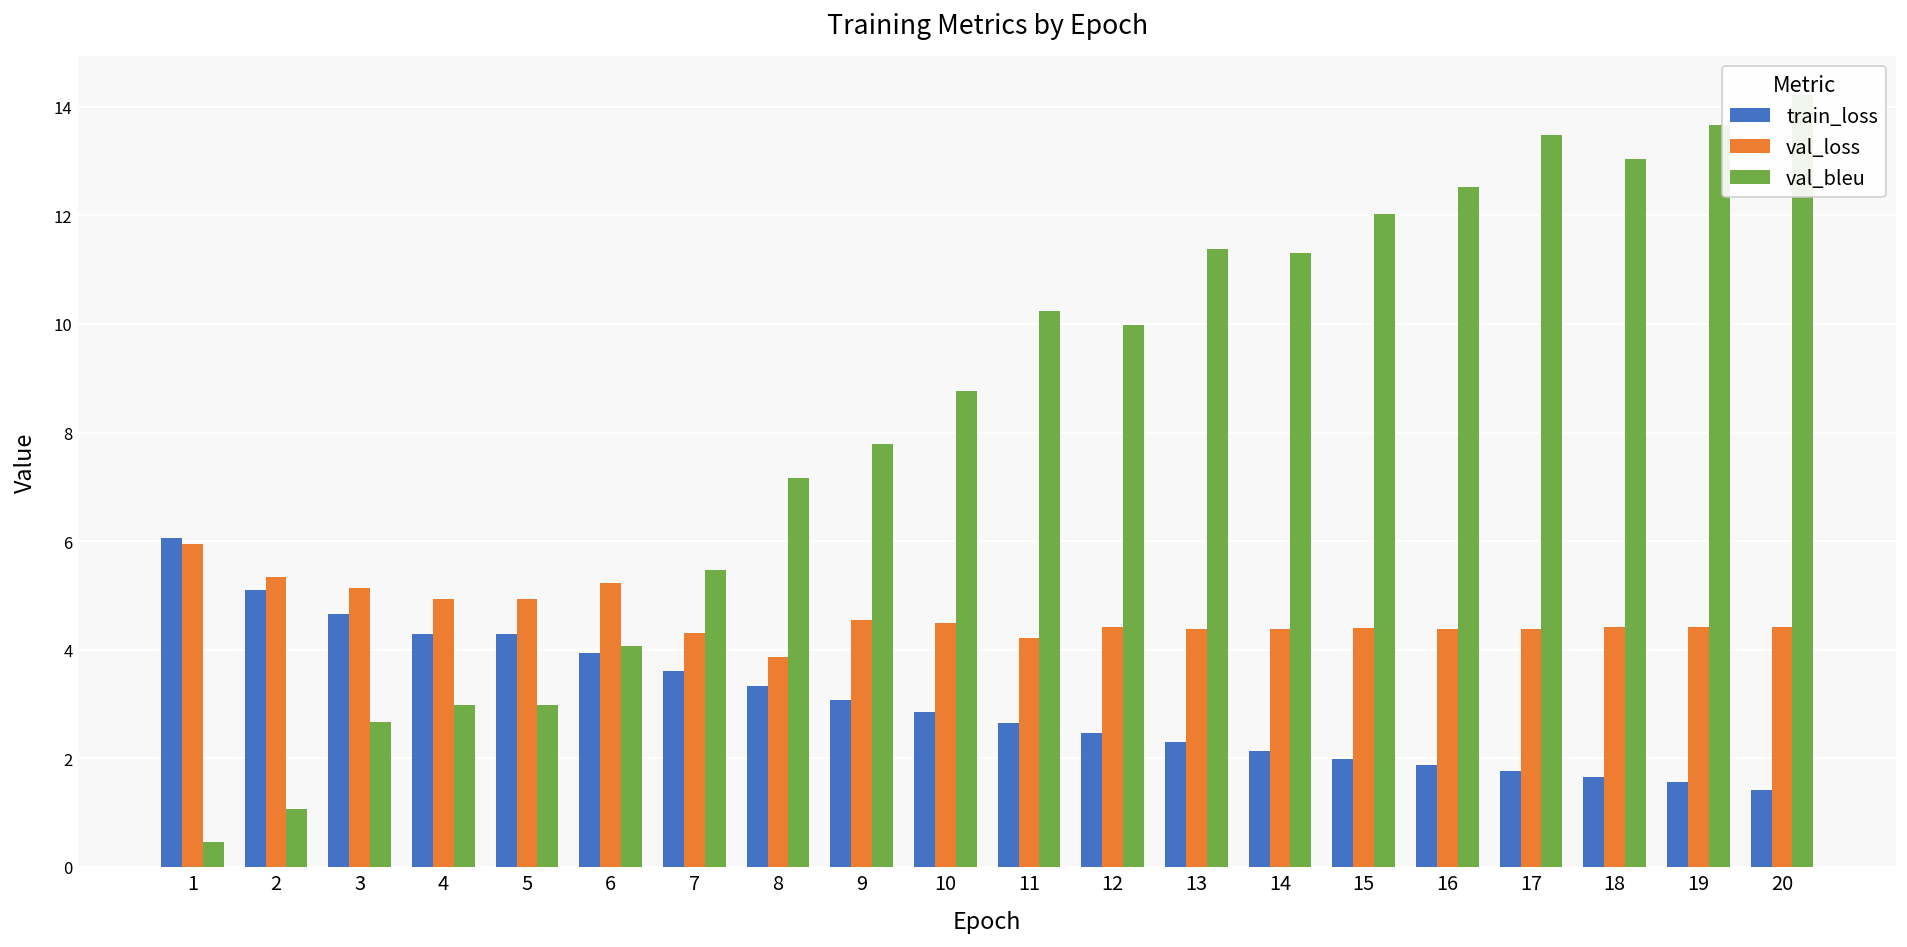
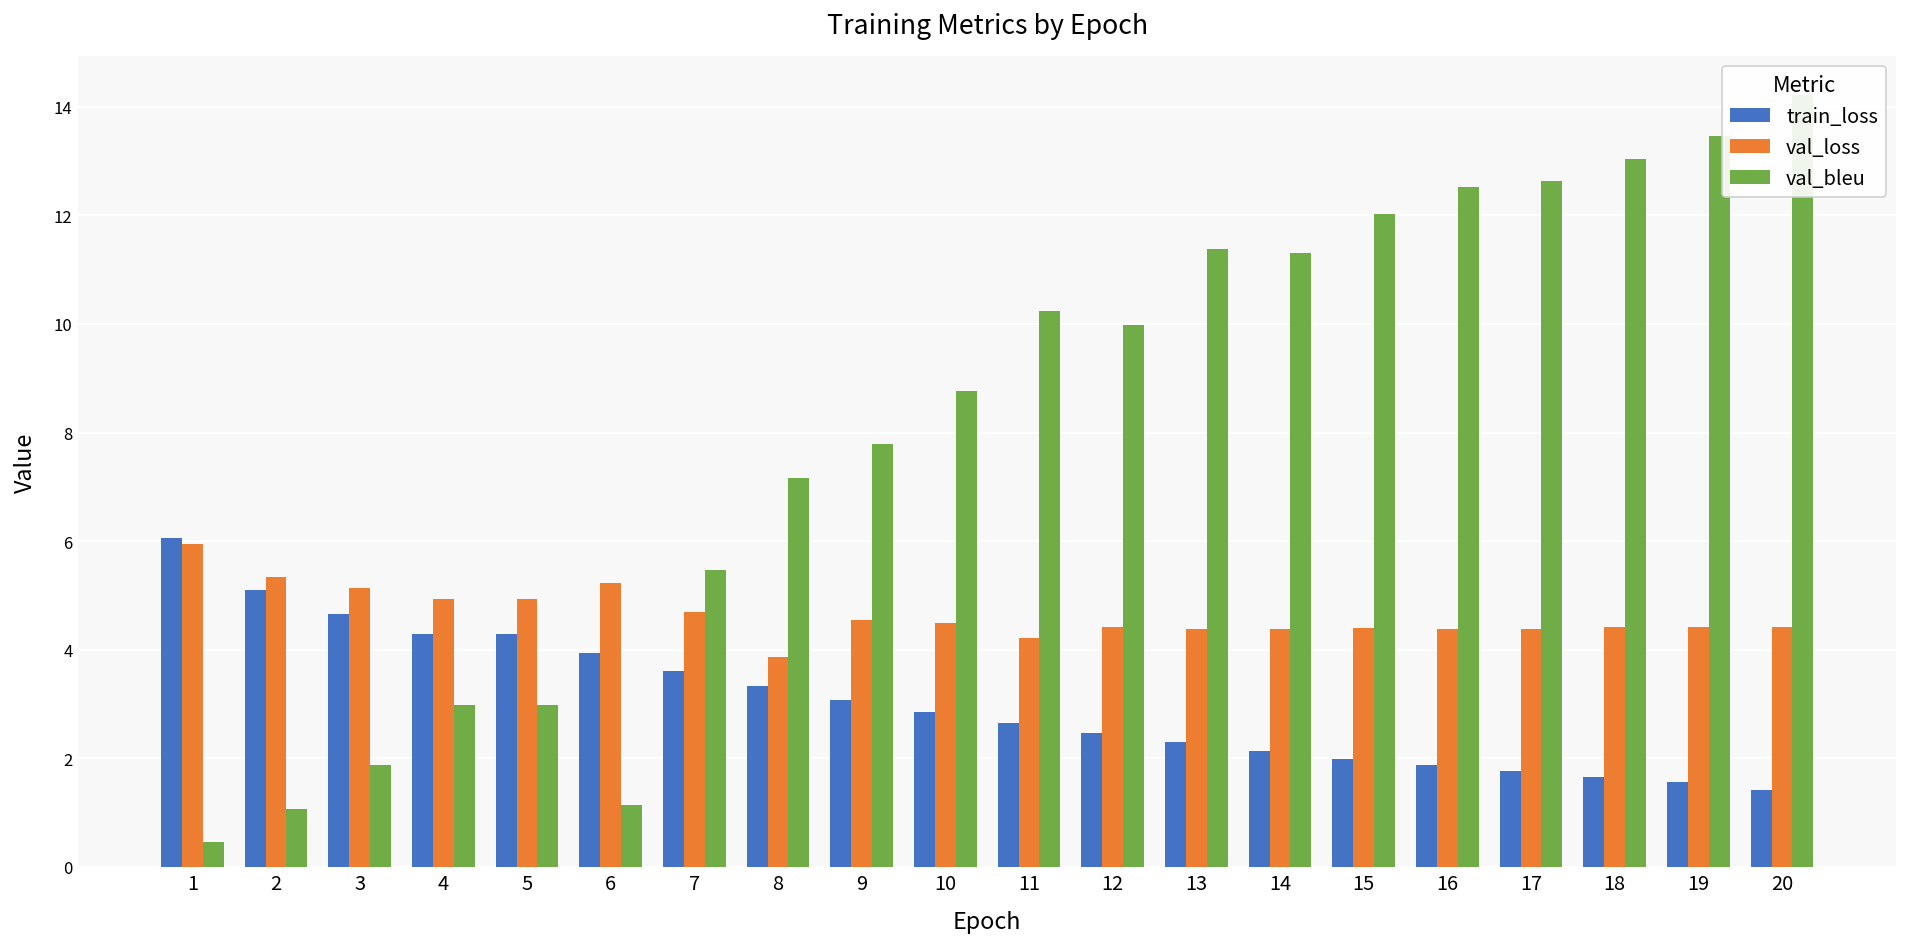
val_bleu, 3: 2.7 -> 1.9
val_bleu, 6: 4.1 -> 1.1
val_loss, 7: 4.3 -> 4.7
val_bleu, 17: 13.5 -> 12.6
val_bleu, 19: 13.7 -> 13.5
